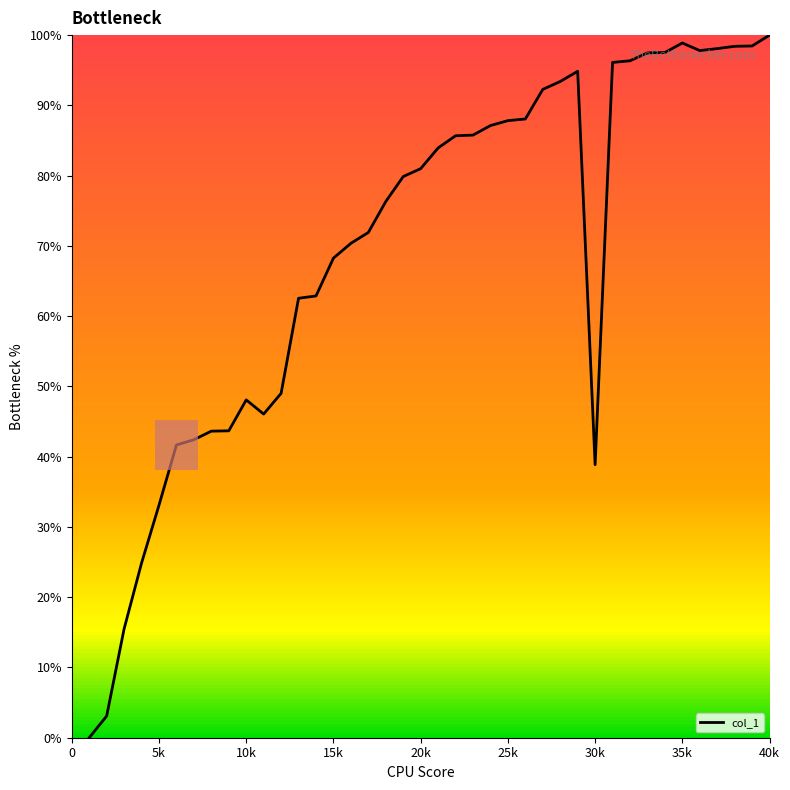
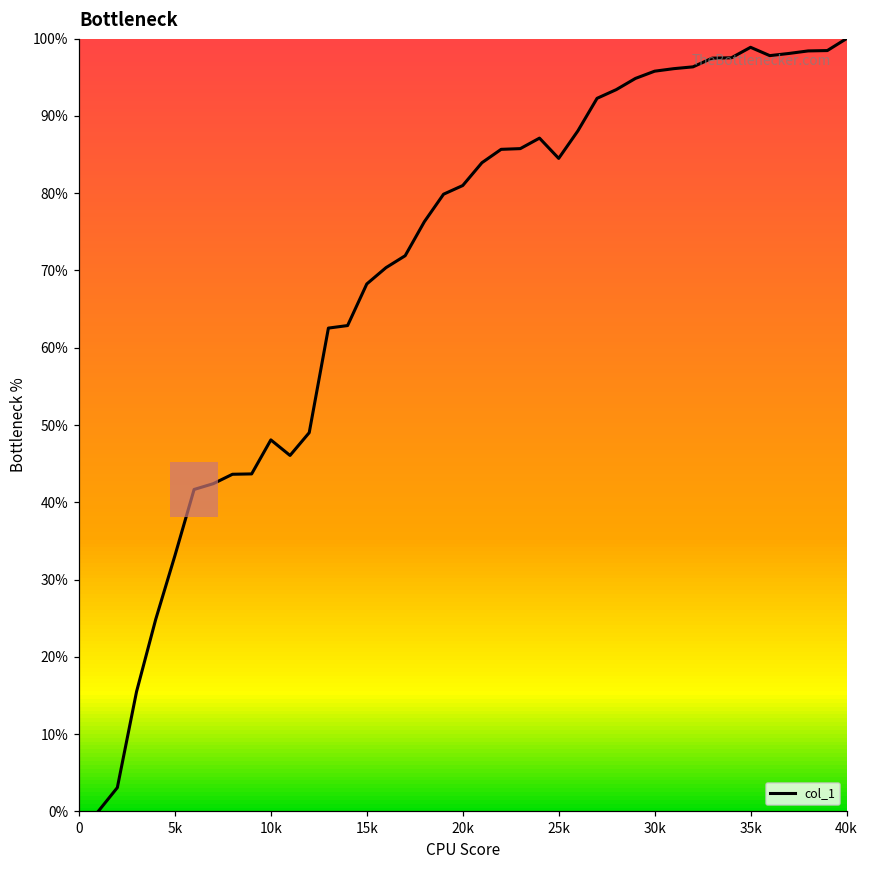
25k: 88% -> 85%
30k: 39% -> 96%
